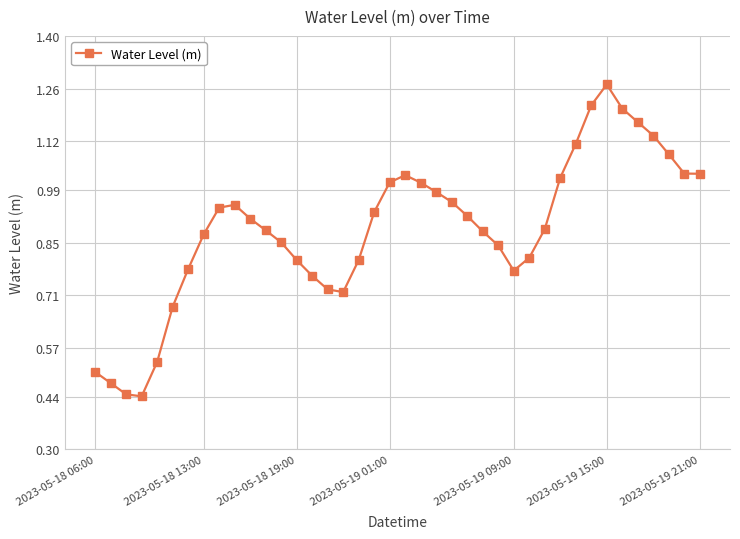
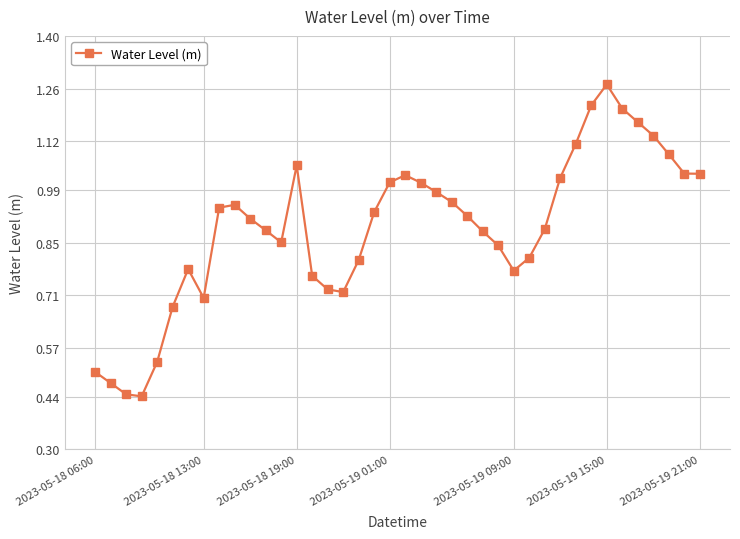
2023-05-18 13:00: 0.87 -> 0.70
2023-05-18 19:00: 0.80 -> 1.06
